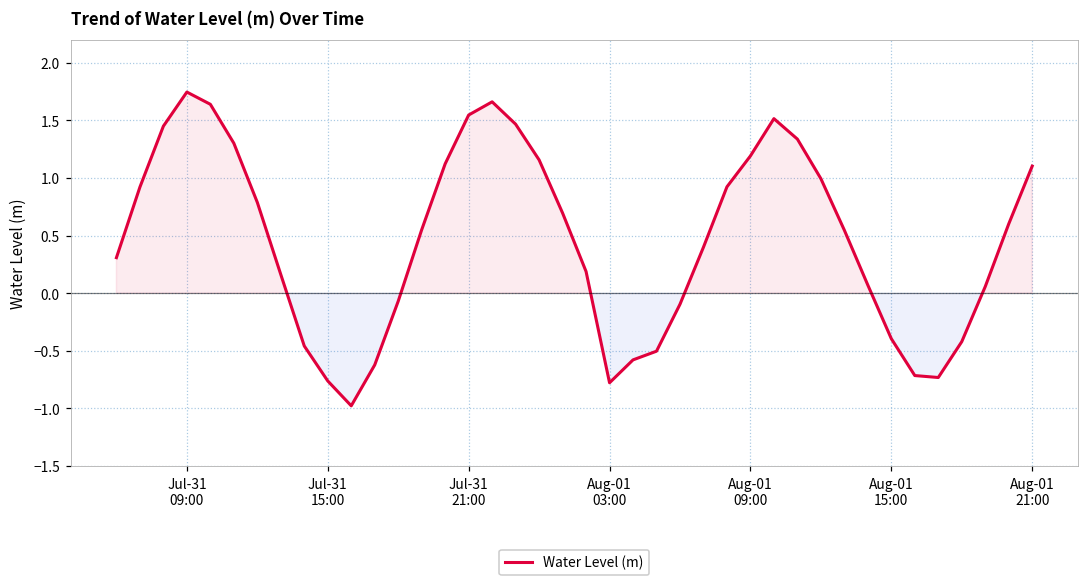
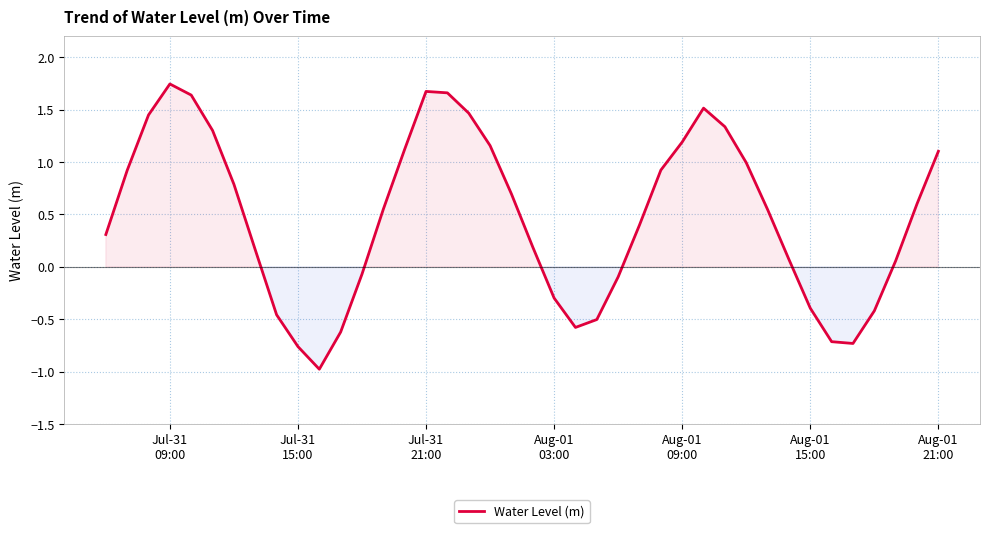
Jul-31 21:00: 1.55 -> 1.67
Aug-01 03:00: -0.78 -> -0.30
